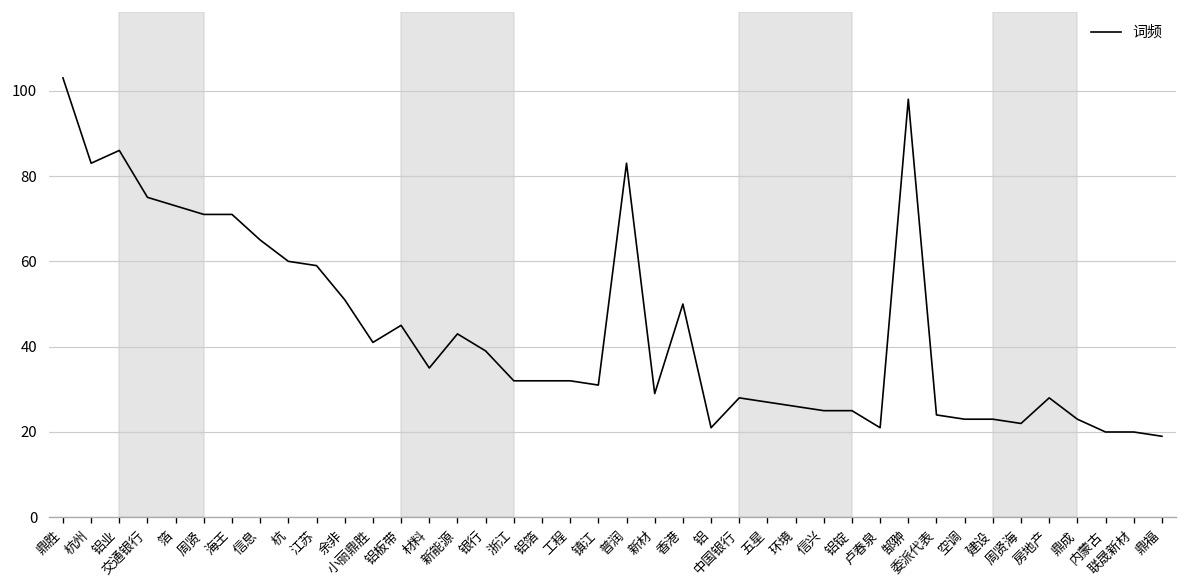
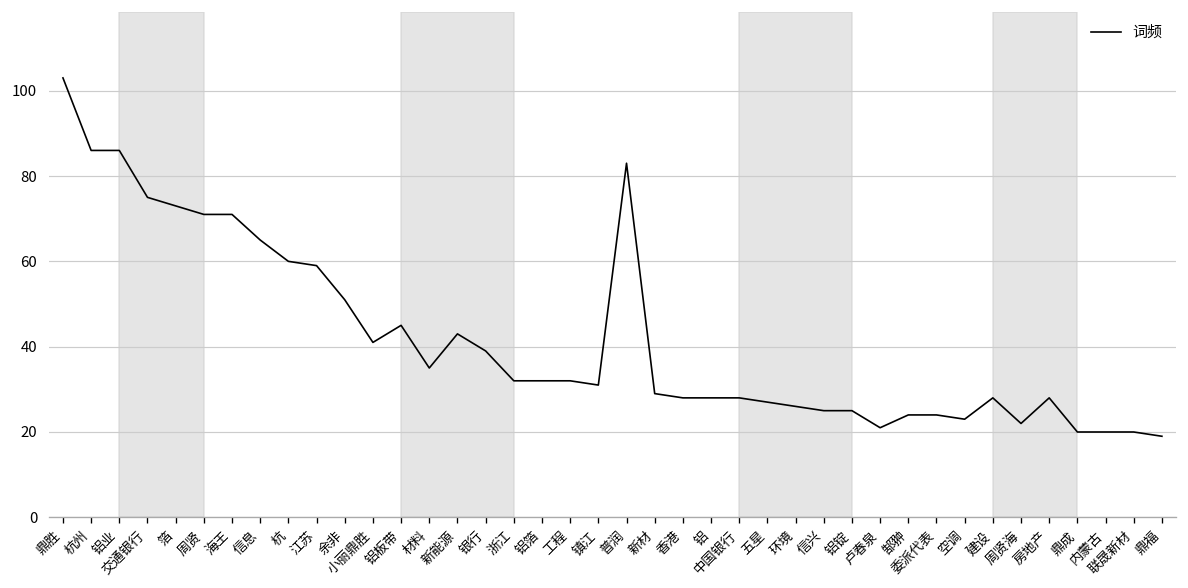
杭州: 83 -> 86
香港: 50 -> 28
铝: 21 -> 28
郜翀: 98 -> 24
建设: 23 -> 28
鼎成: 23 -> 20
